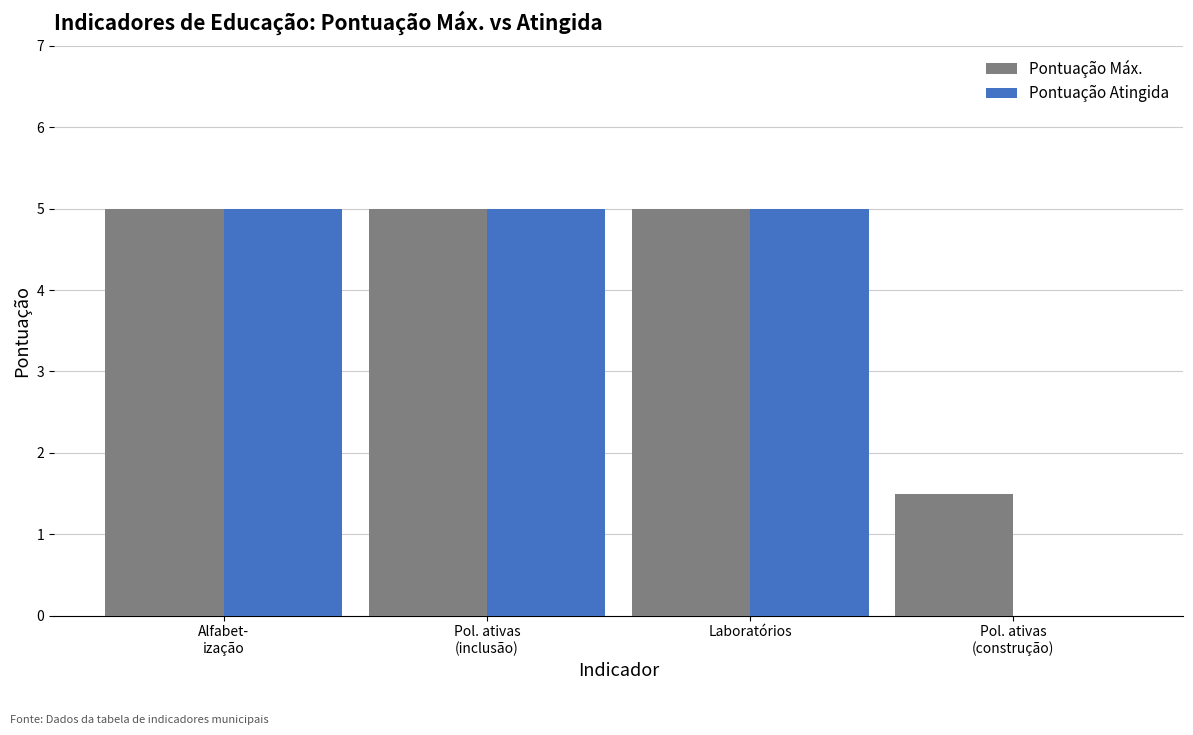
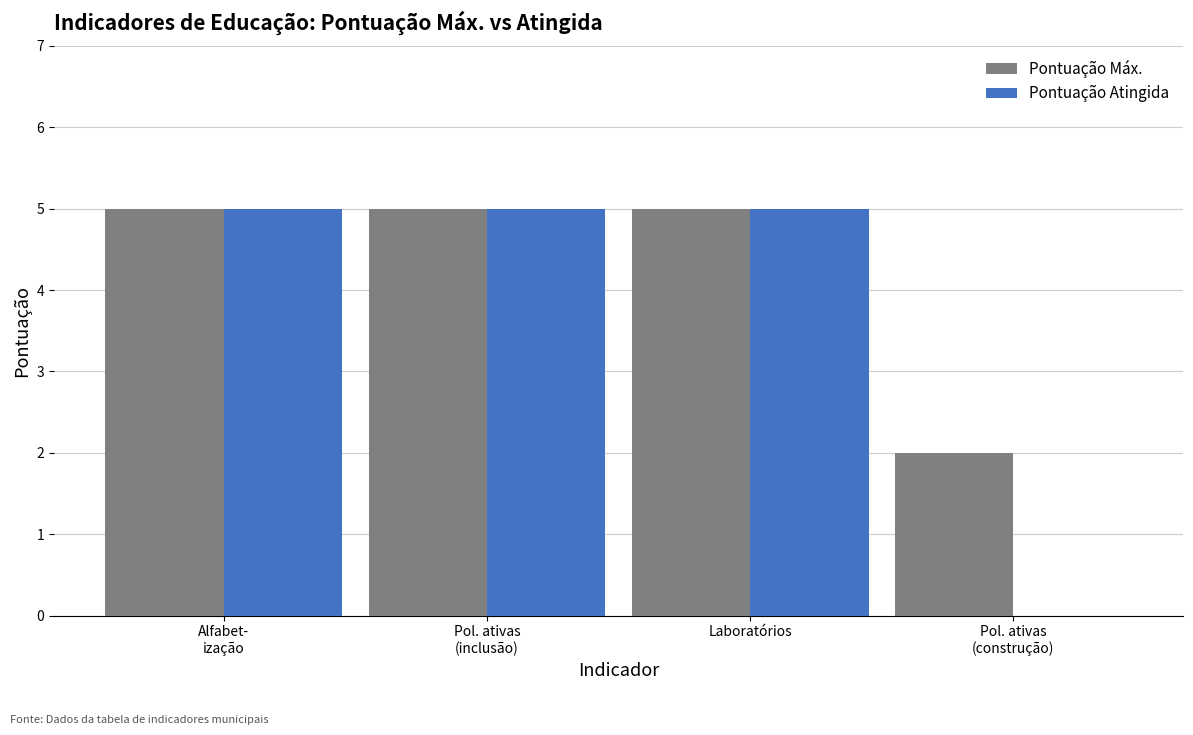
Pontuação Máx., Pol. ativas (construção): 1.5 -> 2.0
